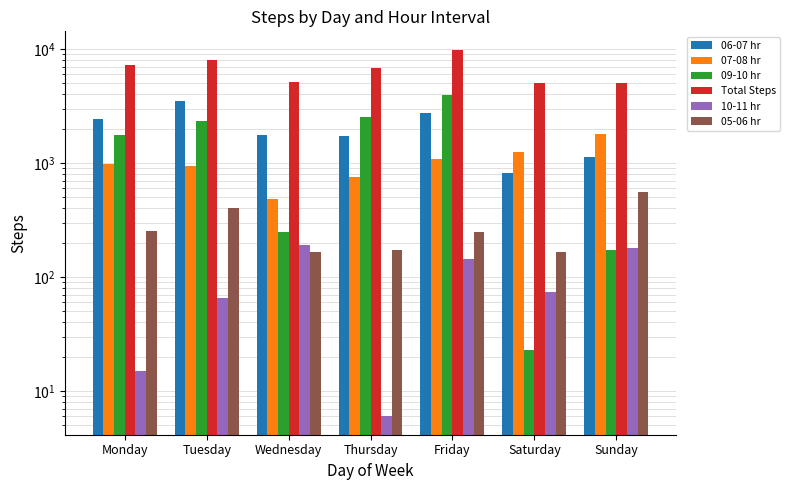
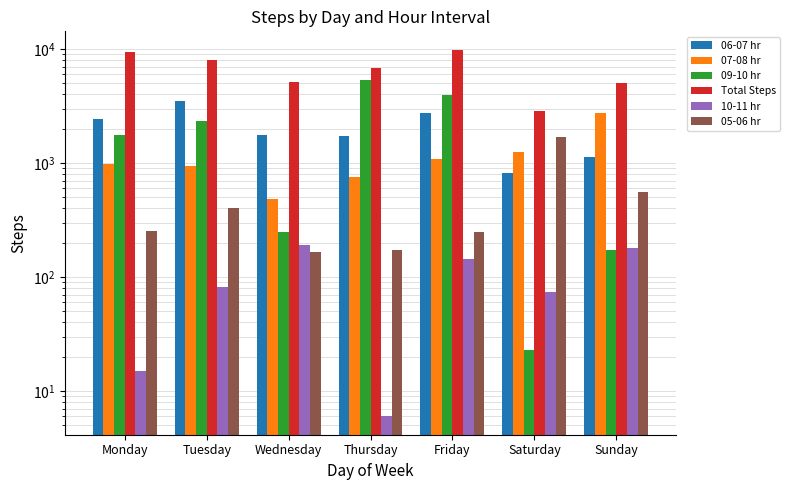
Total Steps, Monday: 7000 -> 9000
10-11 hr, Tuesday: 70 -> 80
09-10 hr, Thursday: 2500 -> 5000
Total Steps, Saturday: 5000 -> 2800
05-06 hr, Saturday: 170 -> 1700
07-08 hr, Sunday: 1800 -> 2800
